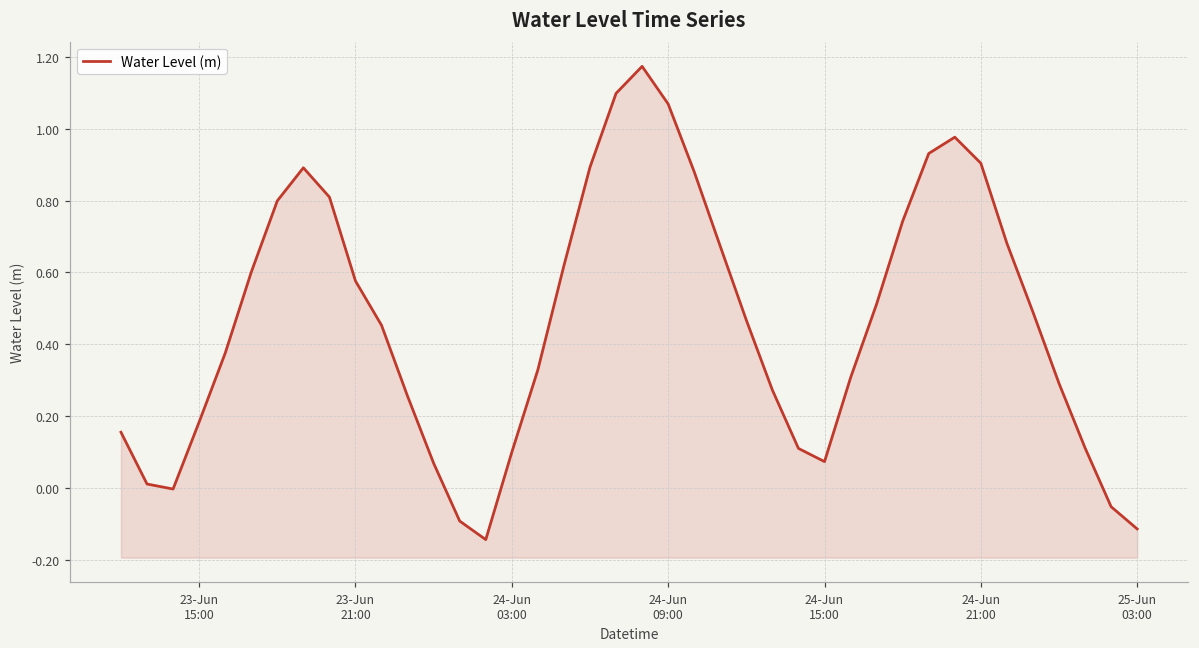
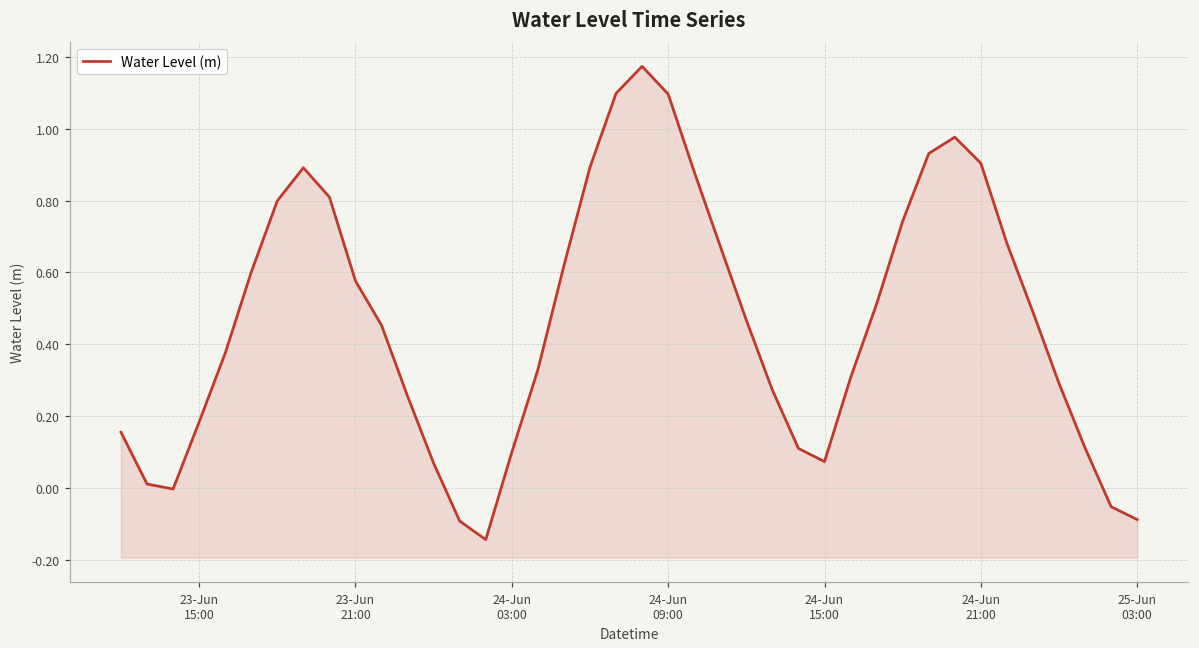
24-Jun 09:00: 1.07 -> 1.10
25-Jun 03:00: -0.11 -> -0.09
